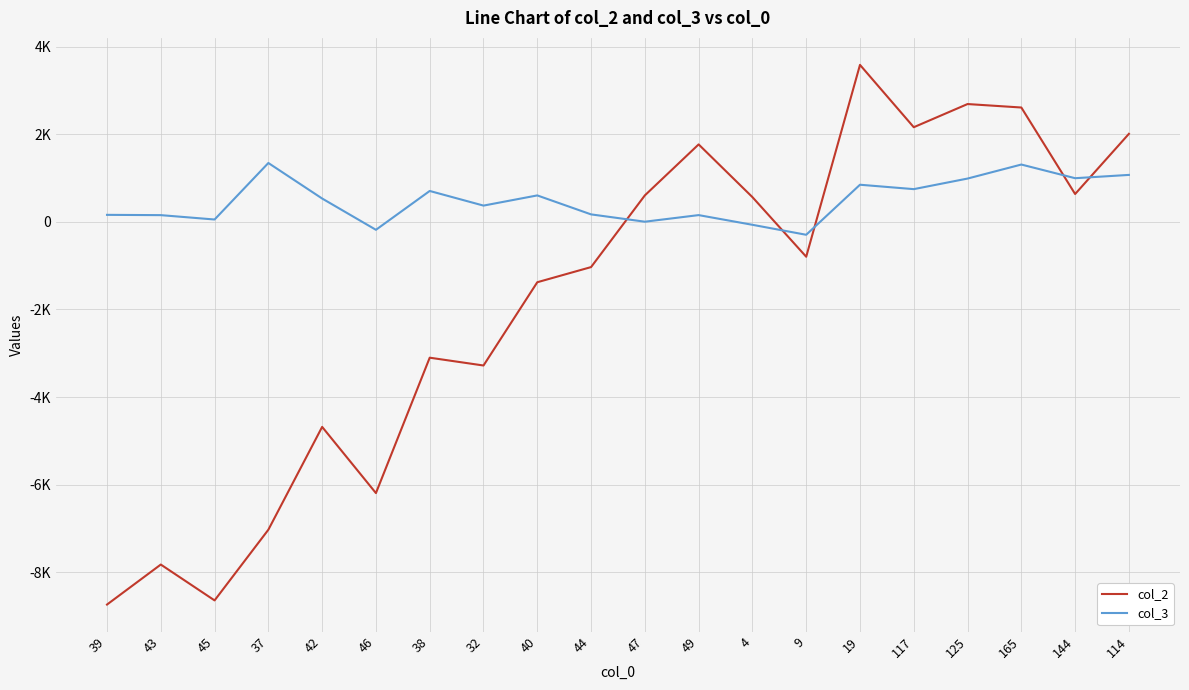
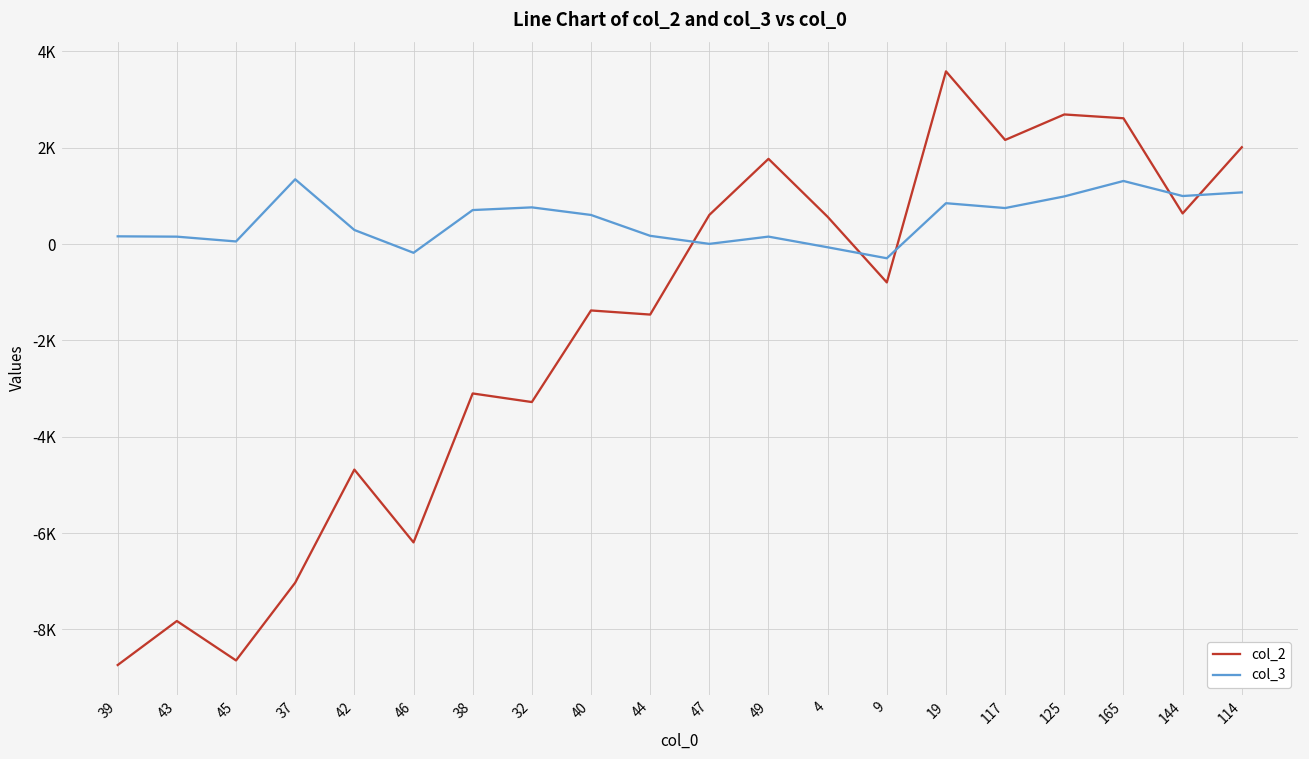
col_3, 42: 500 -> 300
col_3, 32: 400 -> 800
col_2, 44: -1000 -> -1500
